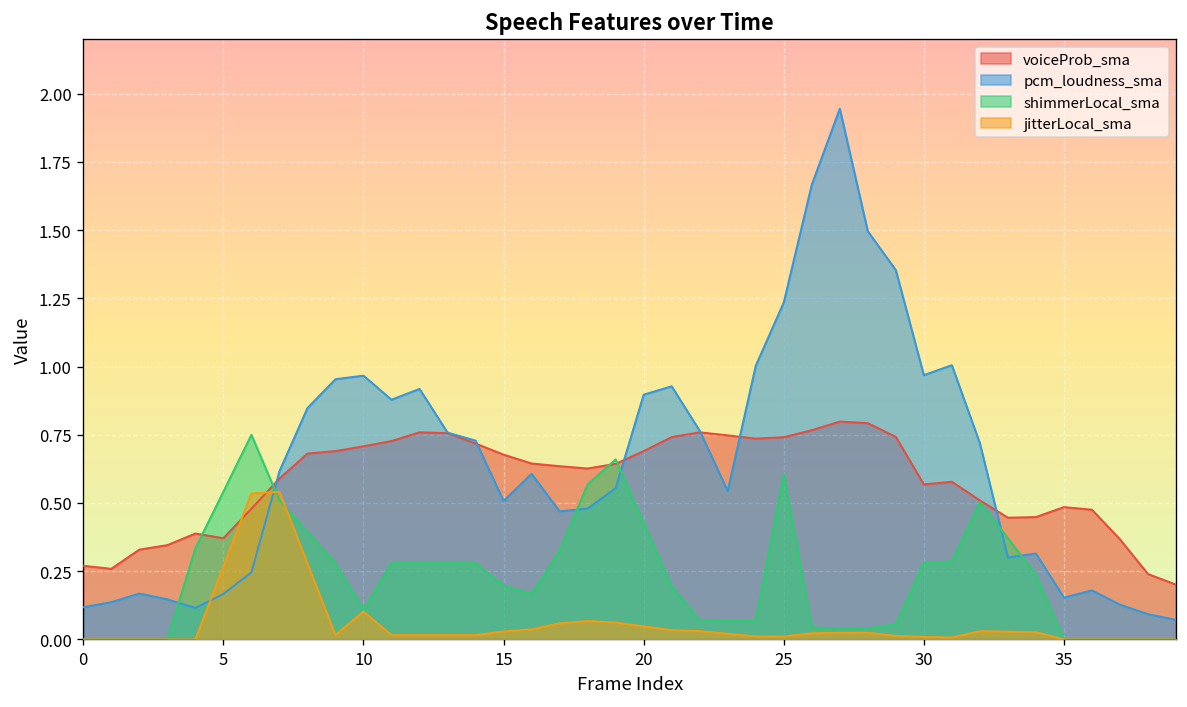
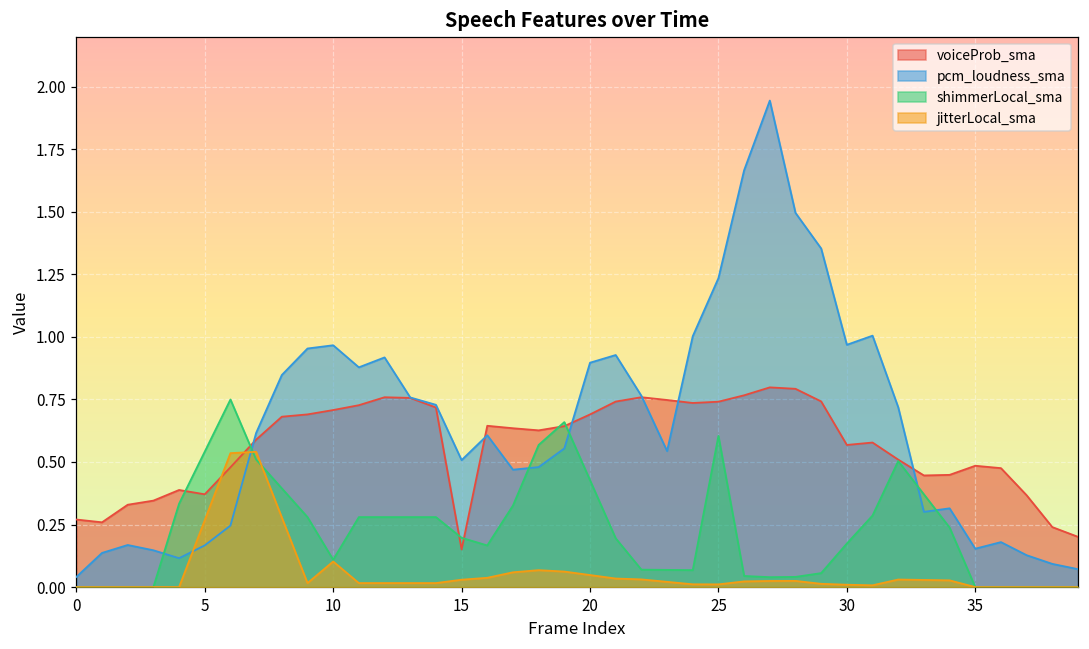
pcm_loudness_sma, 0: 0.12 -> 0.04
voiceProb_sma, 15: 0.68 -> 0.15
shimmerLocal_sma, 30: 0.28 -> 0.17
